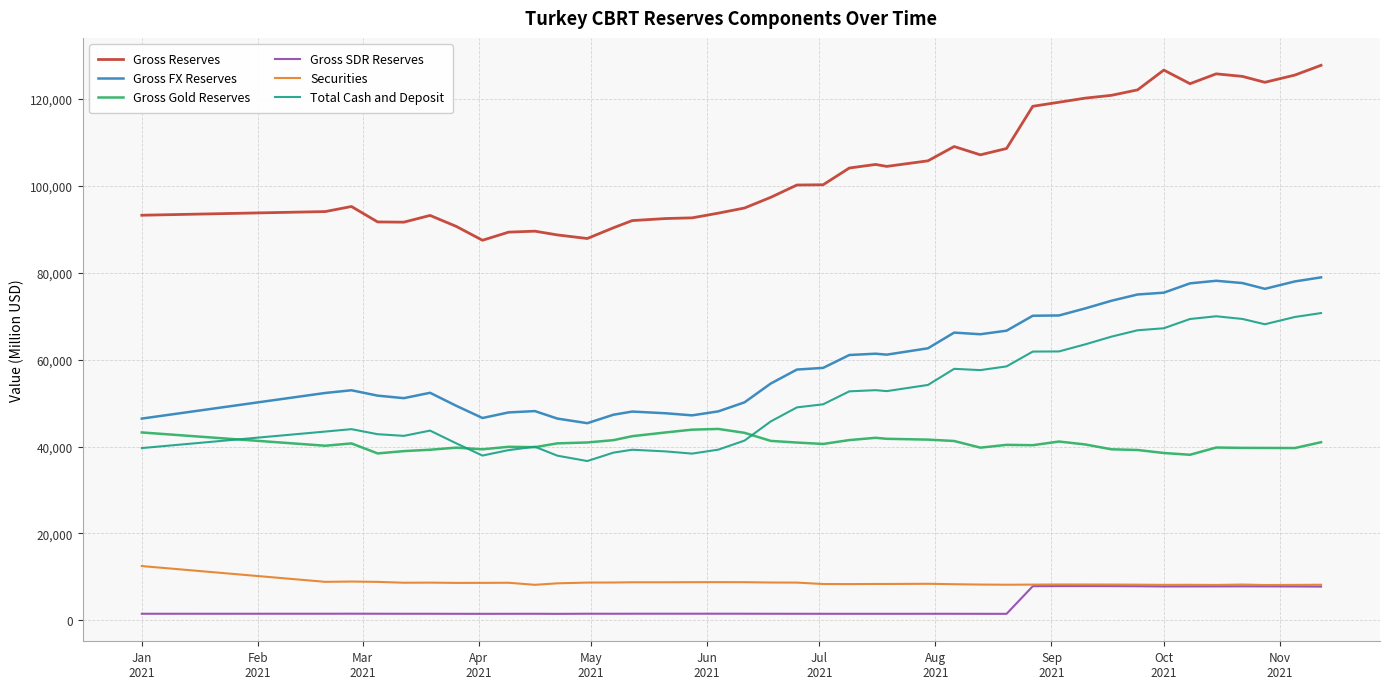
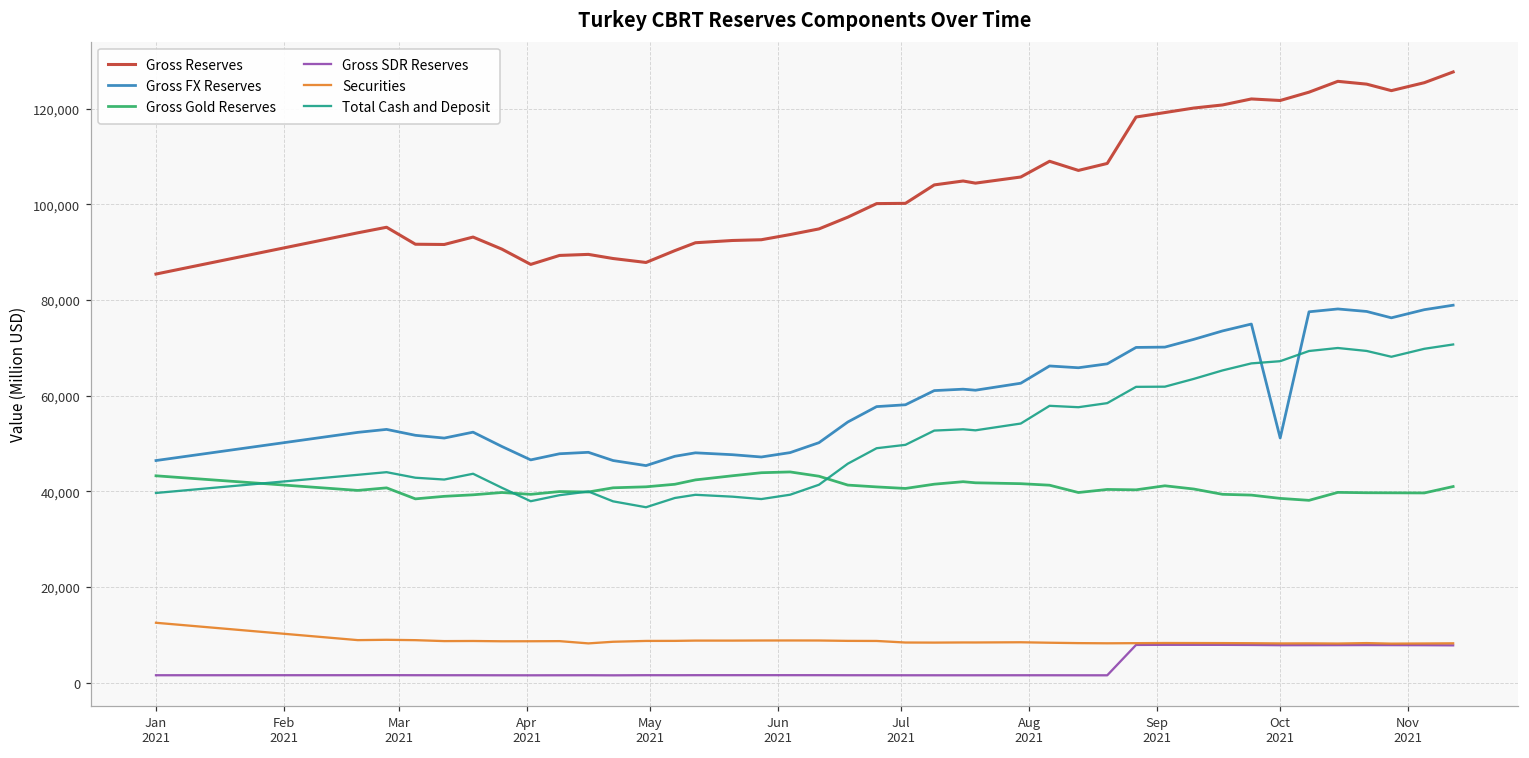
Gross Reserves, Jan 2021: 93,000 -> 85,000
Gross Reserves, Oct 2021: 127,000 -> 122,000
Gross FX Reserves, Oct 2021: 75,000 -> 51,000
